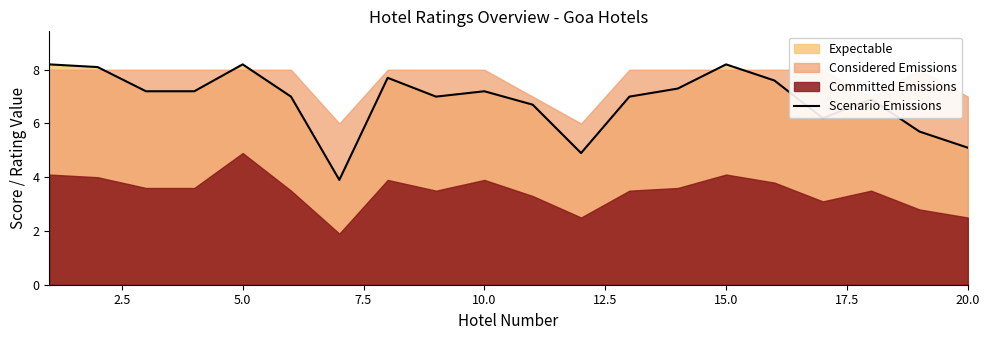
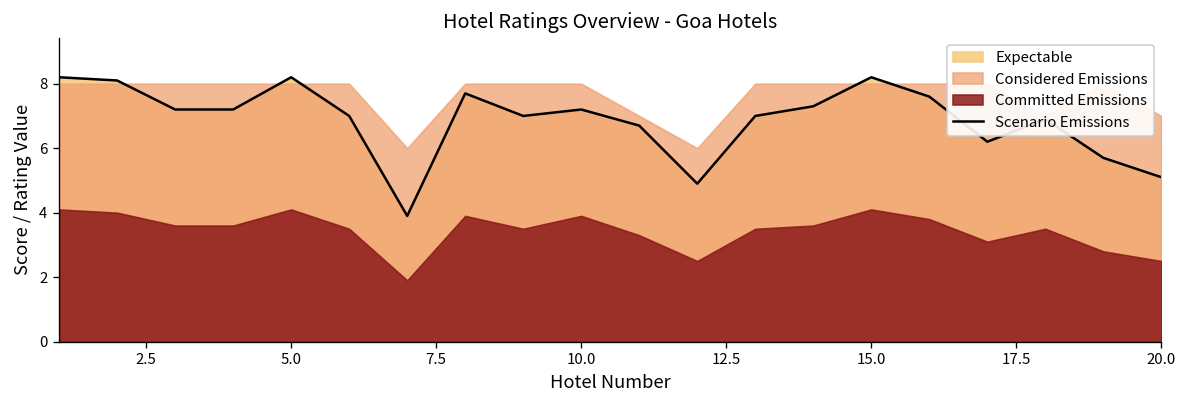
Committed Emissions, 5.0: 4.9 -> 4.1
